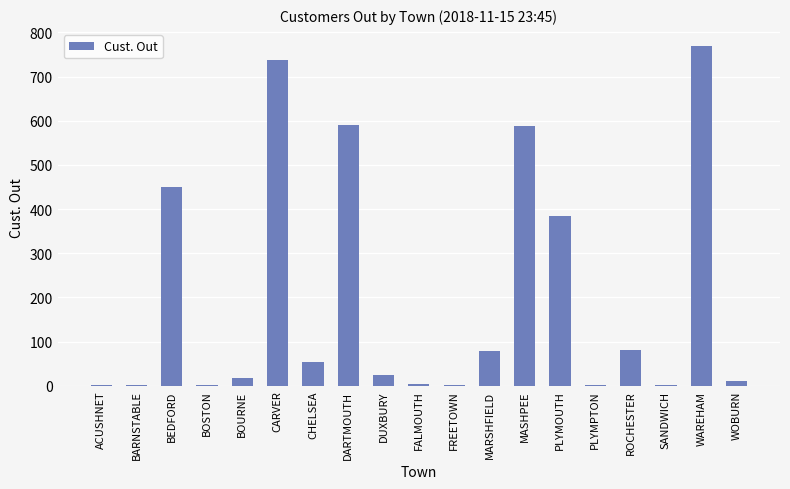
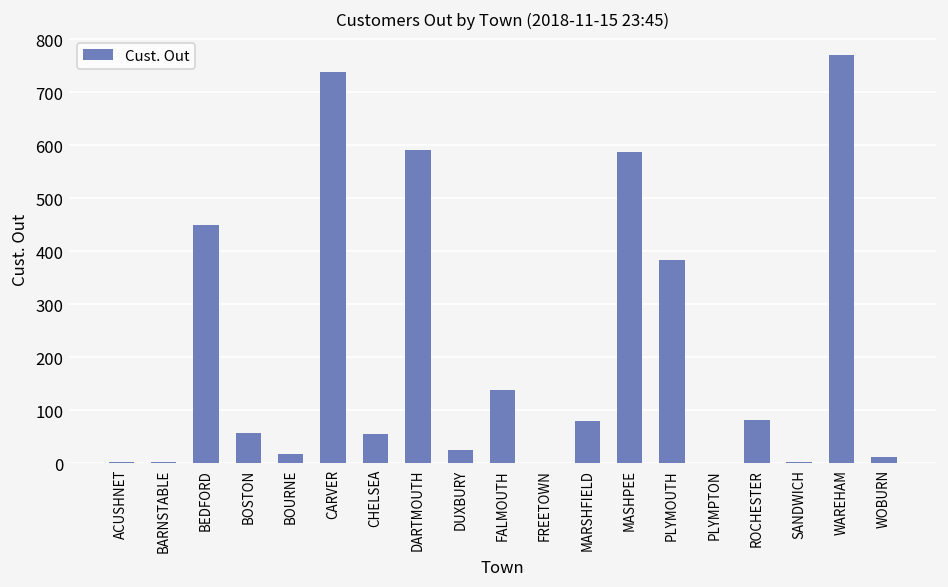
BOSTON: 0 -> 60
FALMOUTH: 0 -> 140
